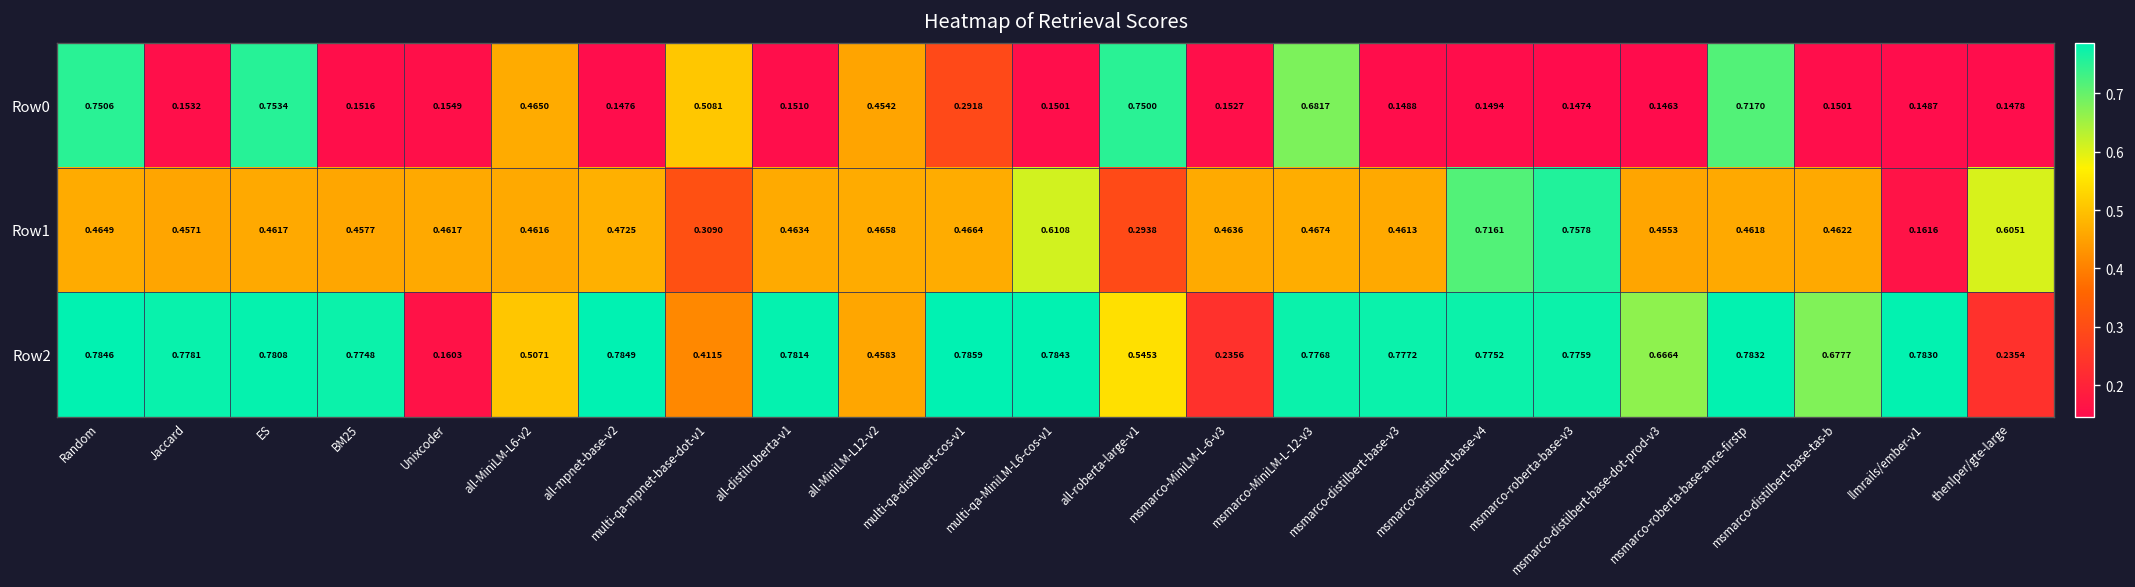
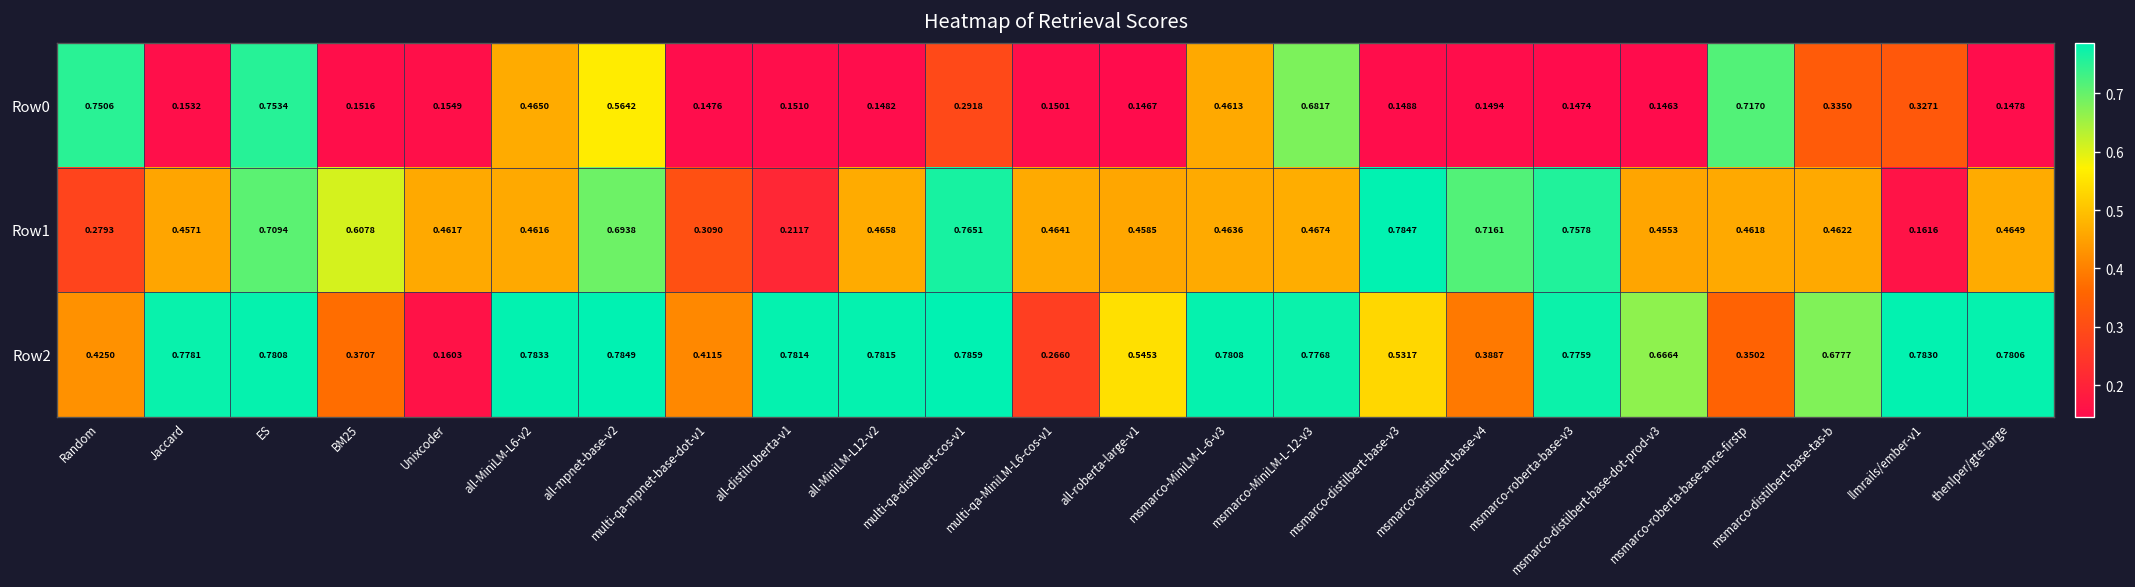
Row0, all-mpnet-base-v2: 0.1476 -> 0.5642
Row0, multi-qa-mpnet-base-dot-v1: 0.5081 -> 0.1476
Row0, all-MiniLM-L12-v2: 0.4542 -> 0.1482
Row0, all-roberta-large-v1: 0.7500 -> 0.1467
Row0, msmarco-MiniLM-L-6-v3: 0.1527 -> 0.4613
Row0, msmarco-distilbert-base-tas-b: 0.1501 -> 0.3350
Row0, llmrails/ember-v1: 0.1487 -> 0.3271
Row1, Random: 0.4649 -> 0.2793
Row1, ES: 0.4617 -> 0.7094
Row1, BM25: 0.4577 -> 0.6078
Row1, all-mpnet-base-v2: 0.4725 -> 0.6938
Row1, all-distilroberta-v1: 0.4634 -> 0.2117
Row1, multi-qa-distilbert-cos-v1: 0.4664 -> 0.7651
Row1, multi-qa-MiniLM-L6-cos-v1: 0.6108 -> 0.4641
Row1, all-roberta-large-v1: 0.2938 -> 0.4585
Row1, msmarco-distilbert-base-v3: 0.4613 -> 0.7847
Row1, thenlper/gte-large: 0.6051 -> 0.4649
Row2, Random: 0.7846 -> 0.4250
Row2, BM25: 0.7748 -> 0.3707
Row2, all-MiniLM-L6-v2: 0.5071 -> 0.7833
Row2, all-MiniLM-L12-v2: 0.4583 -> 0.7815
Row2, multi-qa-MiniLM-L6-cos-v1: 0.7843 -> 0.2660
Row2, msmarco-MiniLM-L-6-v3: 0.2356 -> 0.7808
Row2, msmarco-distilbert-base-v3: 0.7772 -> 0.5317
Row2, msmarco-distilbert-base-v4: 0.7752 -> 0.3887
Row2, msmarco-roberta-base-ance-firstp: 0.7832 -> 0.3502
Row2, thenlper/gte-large: 0.2354 -> 0.7806
